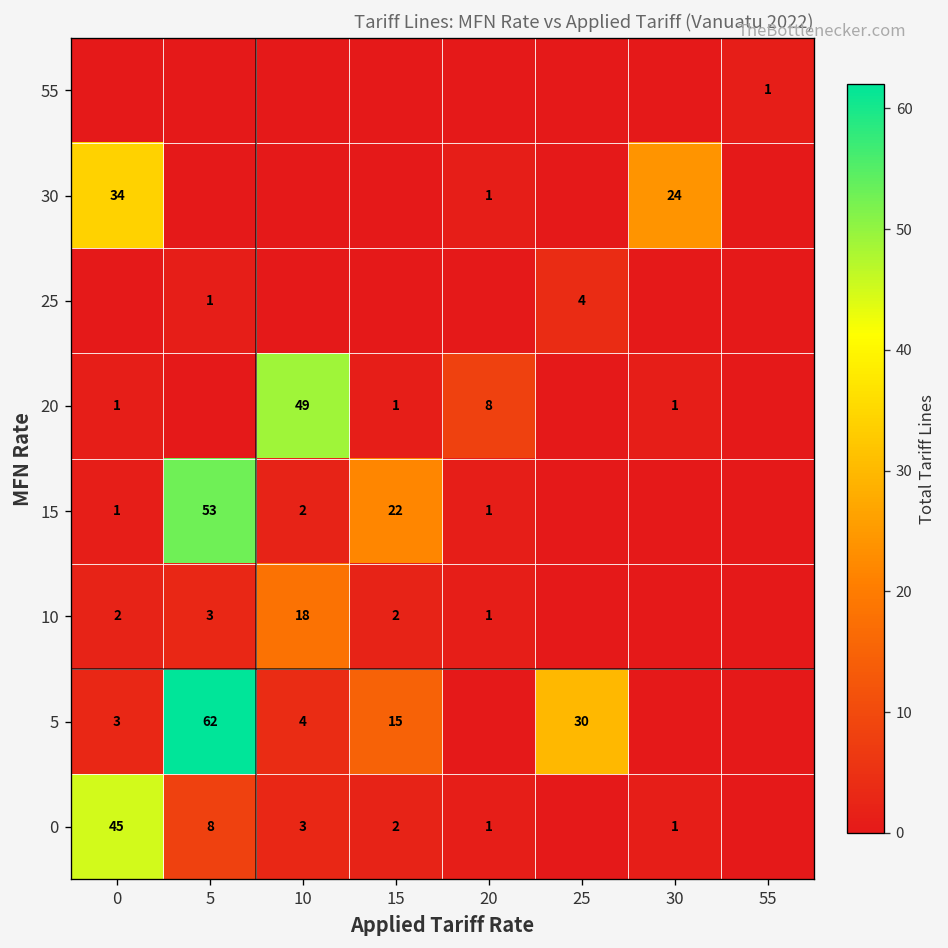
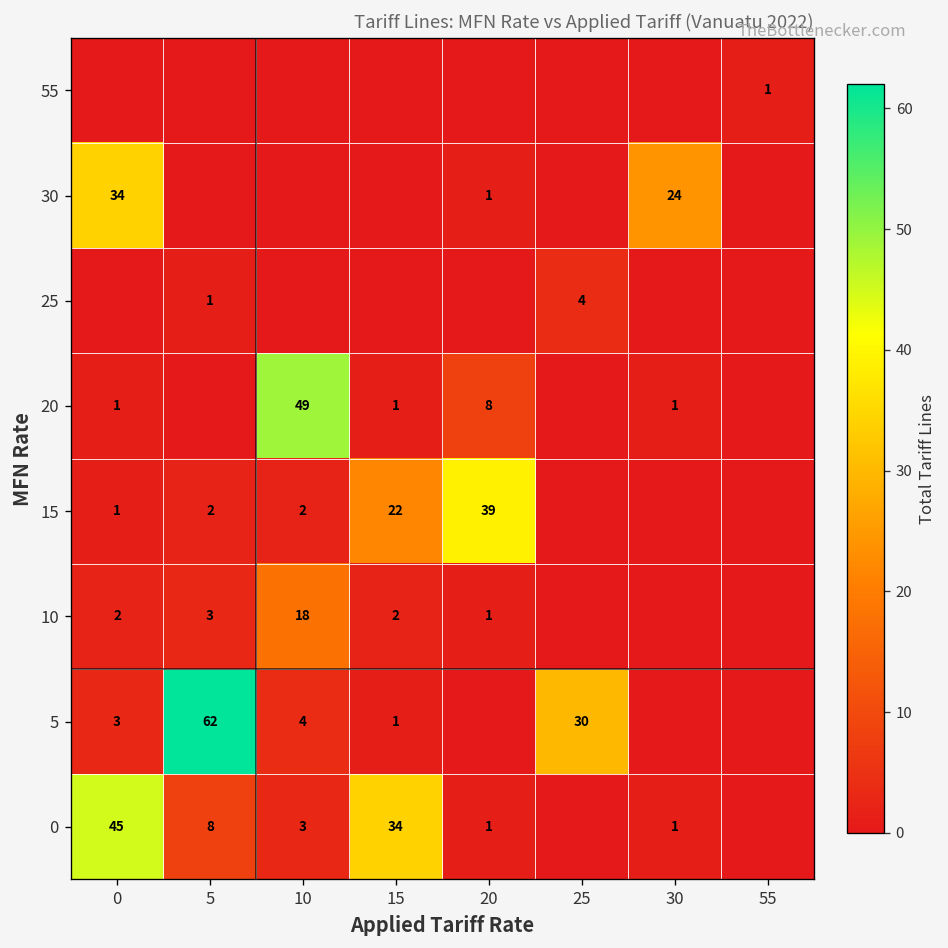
15, 5: 53 -> 2
15, 20: 1 -> 39
5, 15: 15 -> 1
0, 15: 2 -> 34
